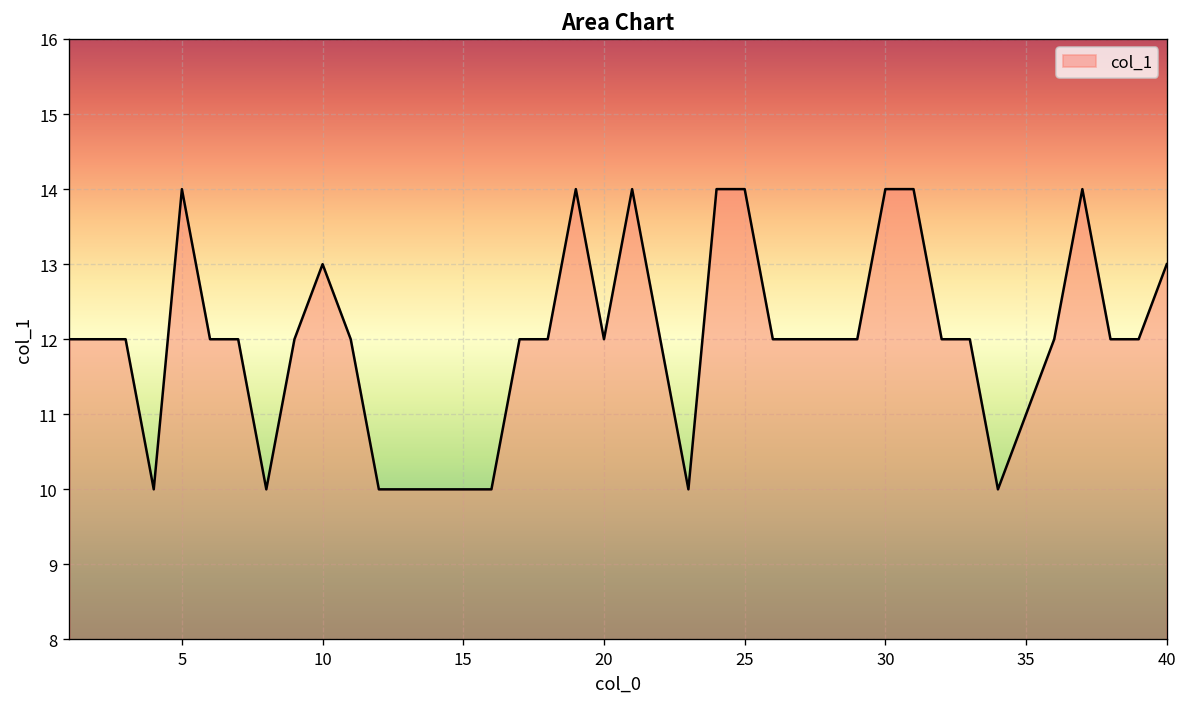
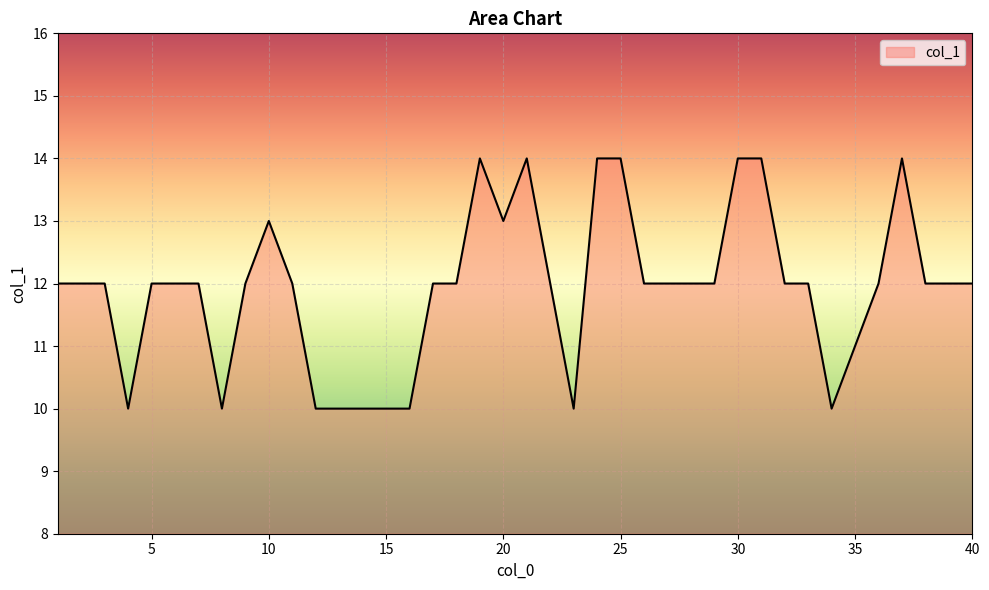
5: 14 -> 12
20: 12 -> 13
40: 13 -> 12
